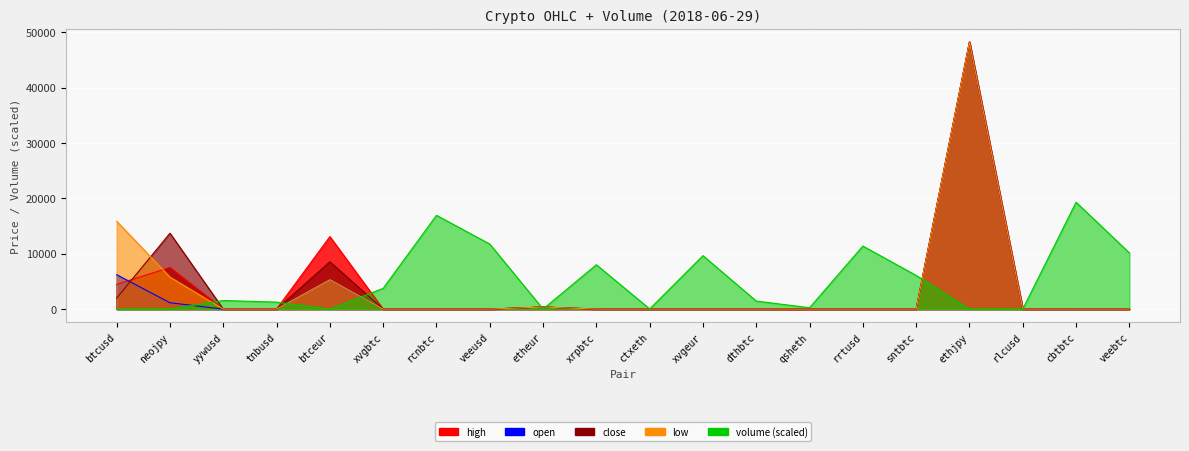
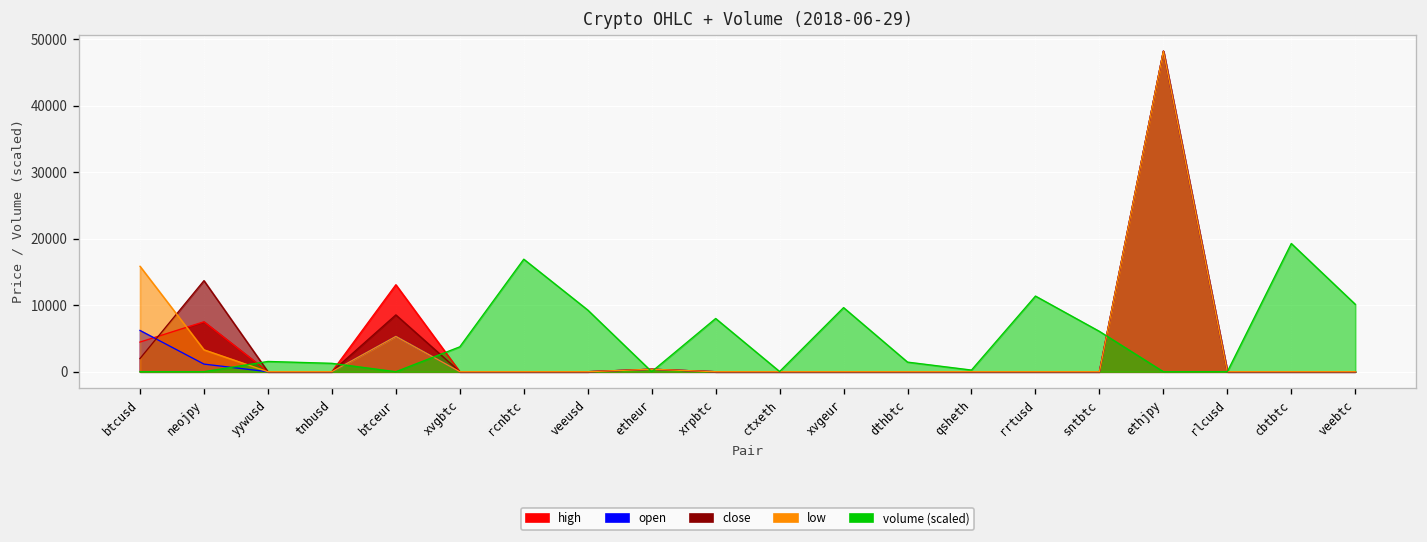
low, neojpy: 6000 -> 3000
volume (scaled), veeusd: 12000 -> 9000
